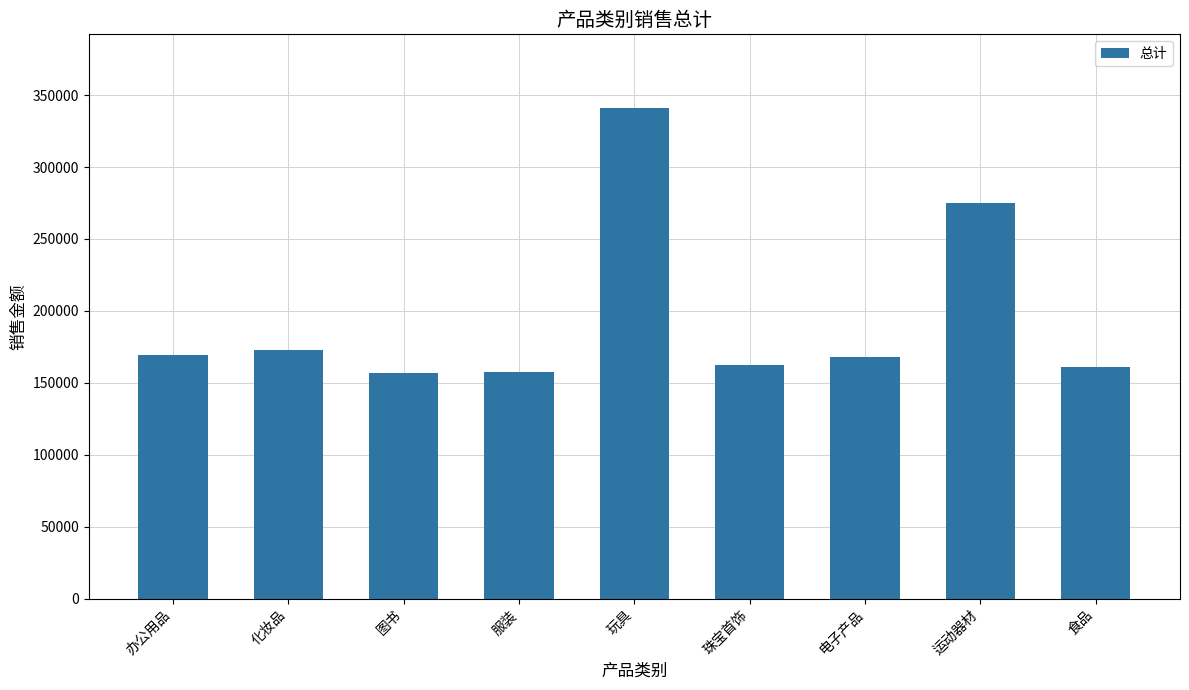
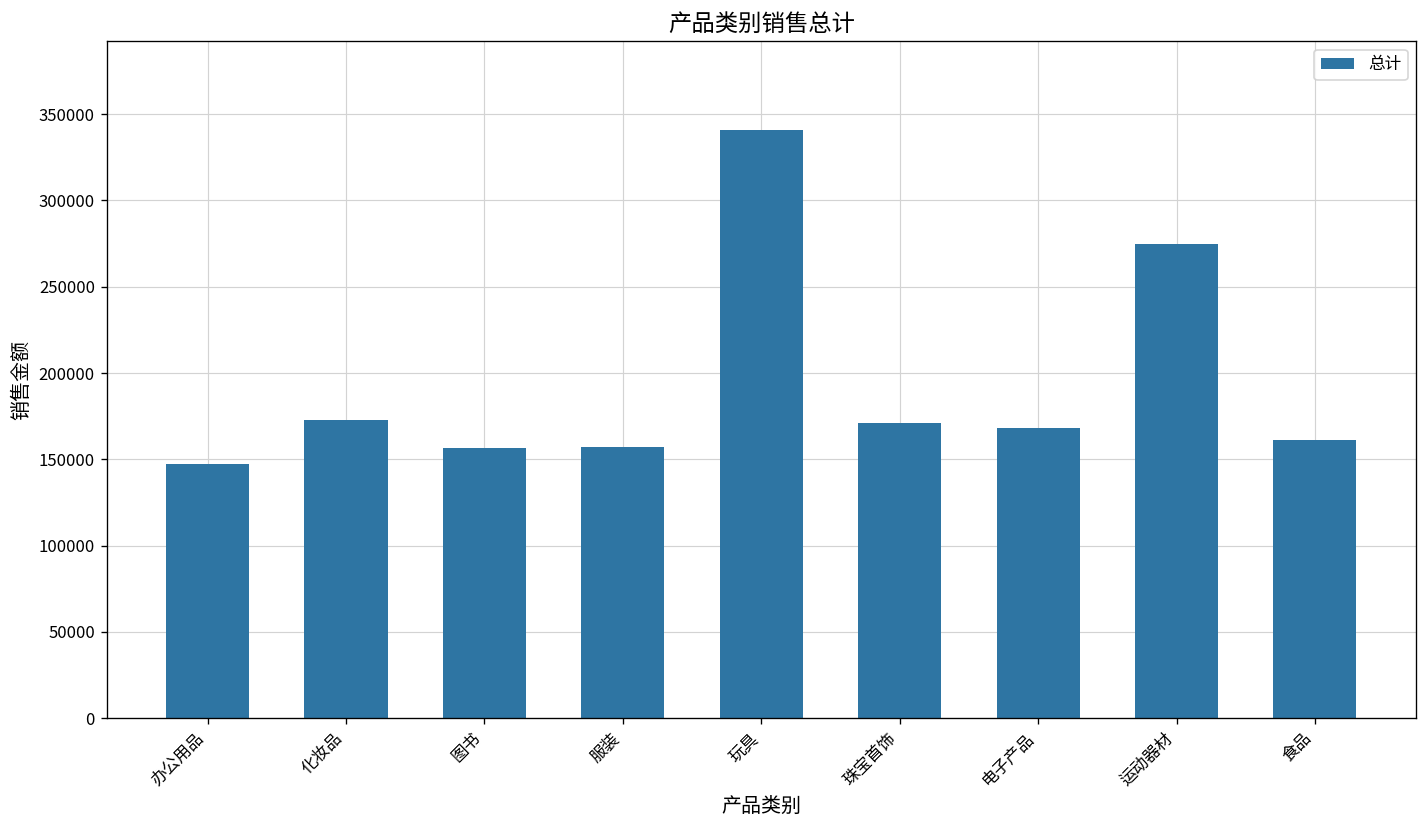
办公用品: 169000 -> 148000
珠宝首饰: 162000 -> 171000
